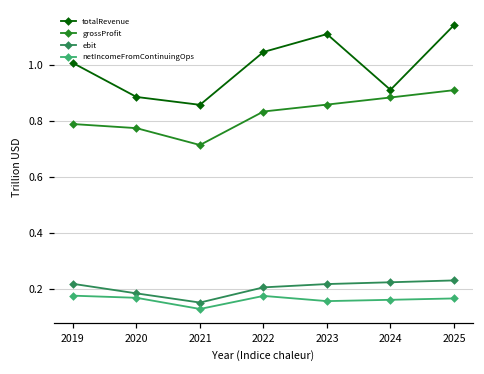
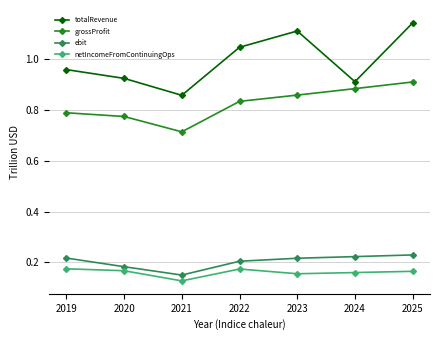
totalRevenue, 2019: 1.01 -> 0.96
totalRevenue, 2020: 0.89 -> 0.92
